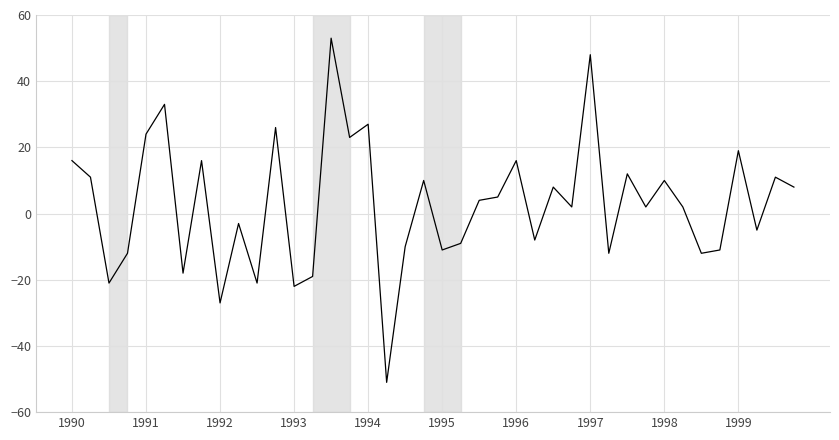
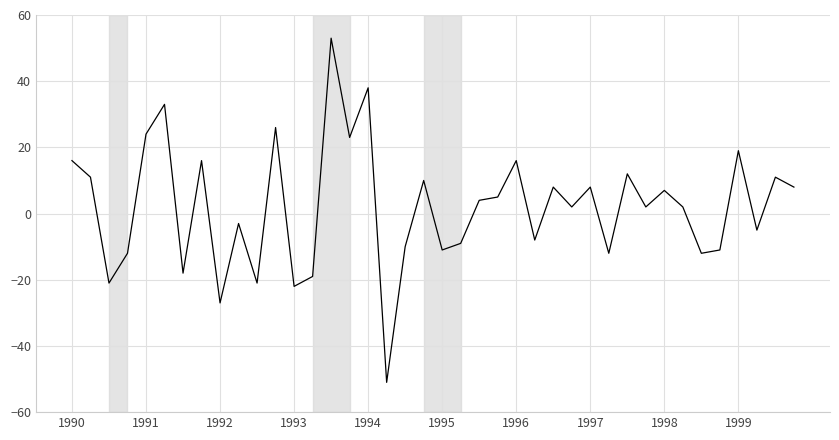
1994: 27 -> 38
1997: 48 -> 8
1998: 10 -> 7
